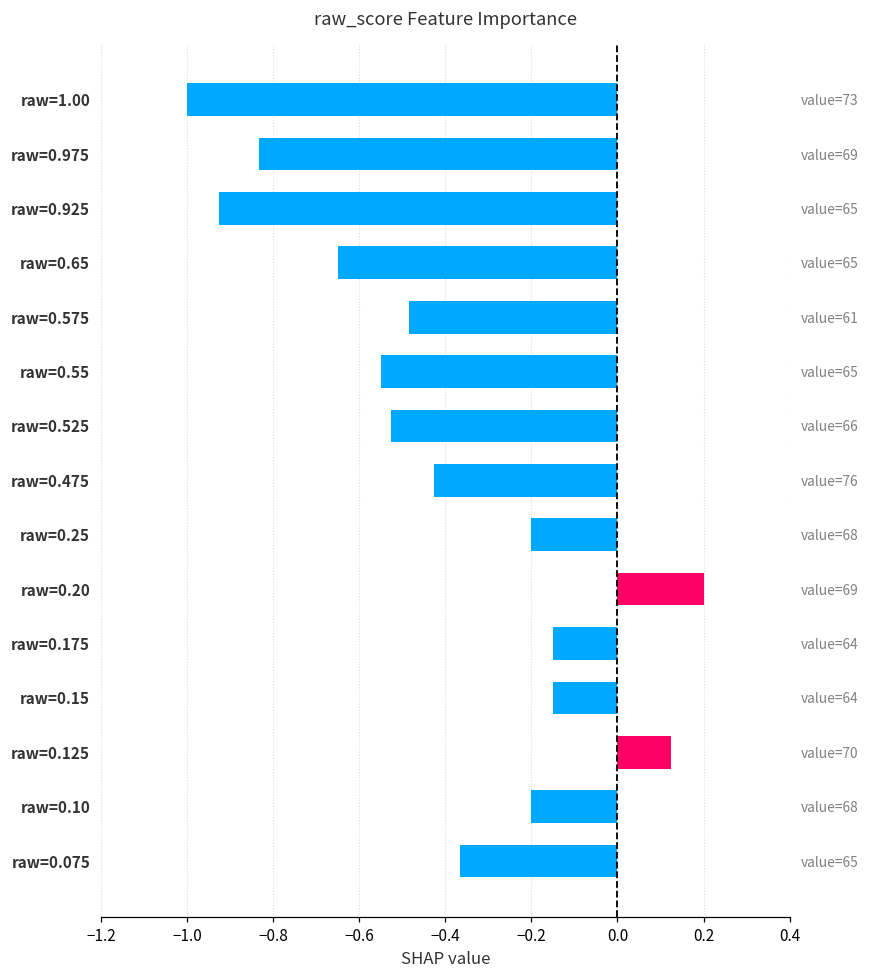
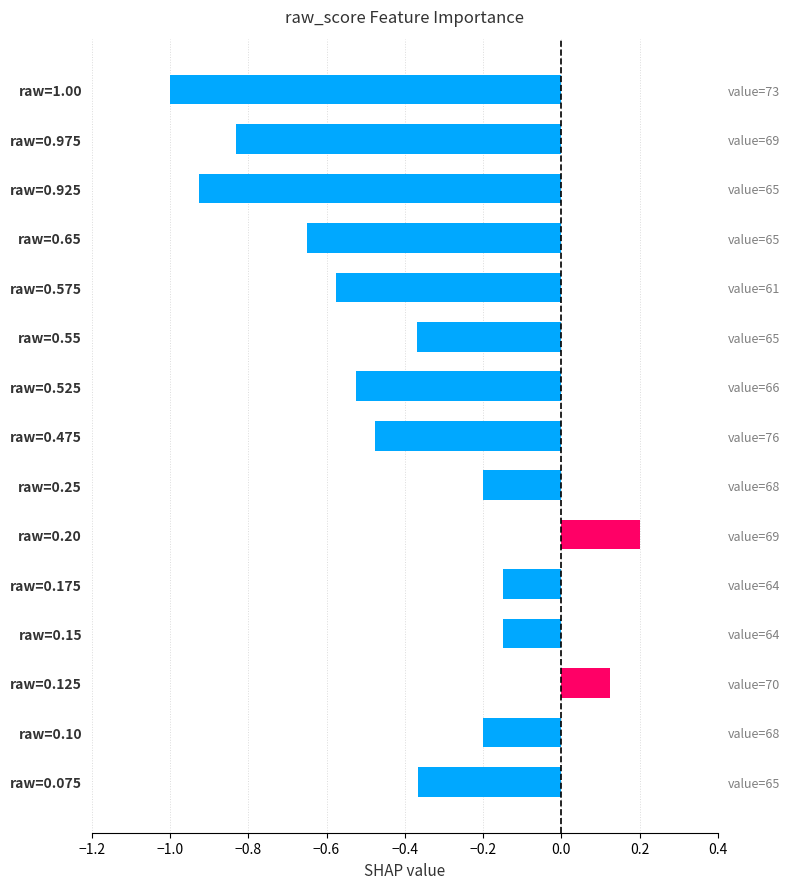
raw=0.575: -0.49 -> -0.58
raw=0.55: -0.55 -> -0.37
raw=0.475: -0.43 -> -0.48
